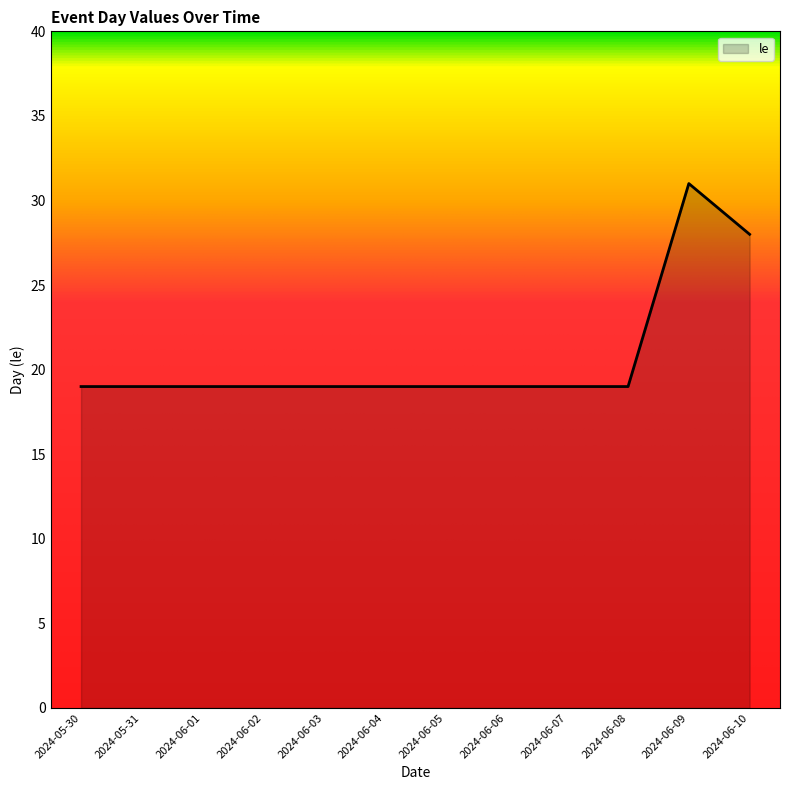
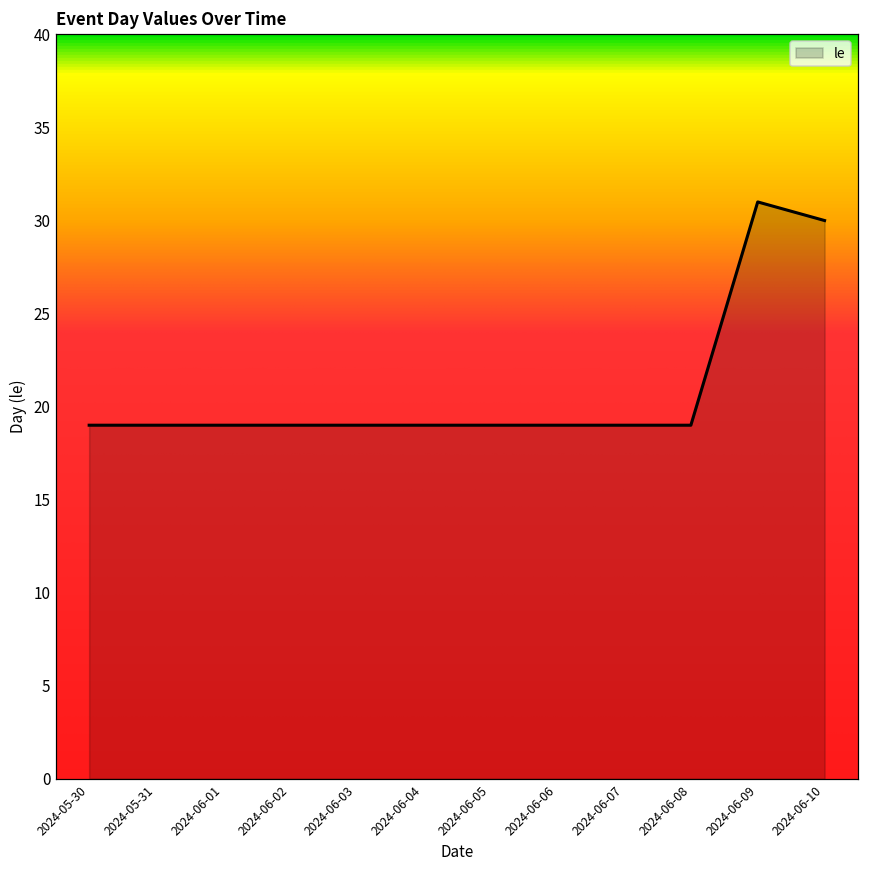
2024-06-10: 28 -> 30
